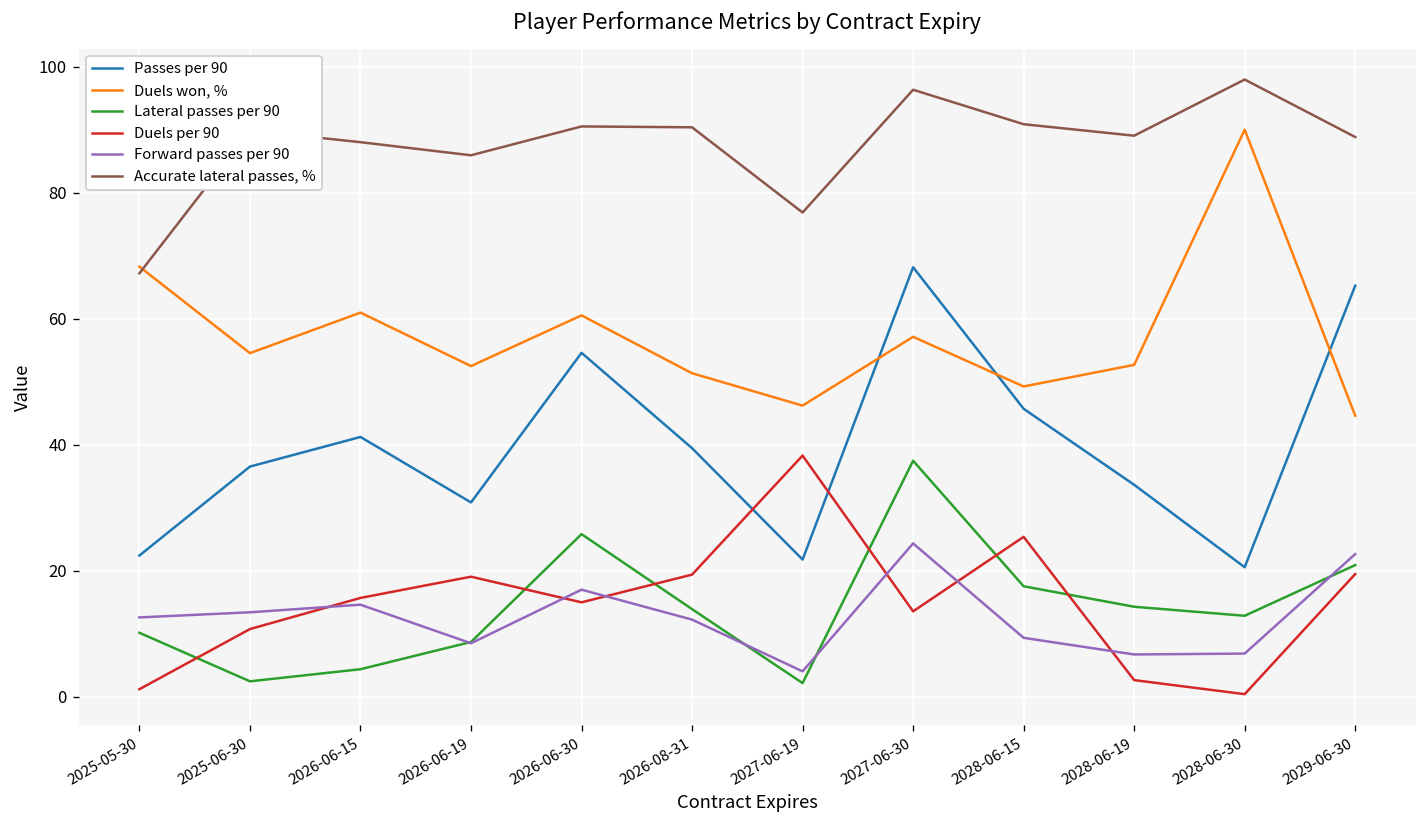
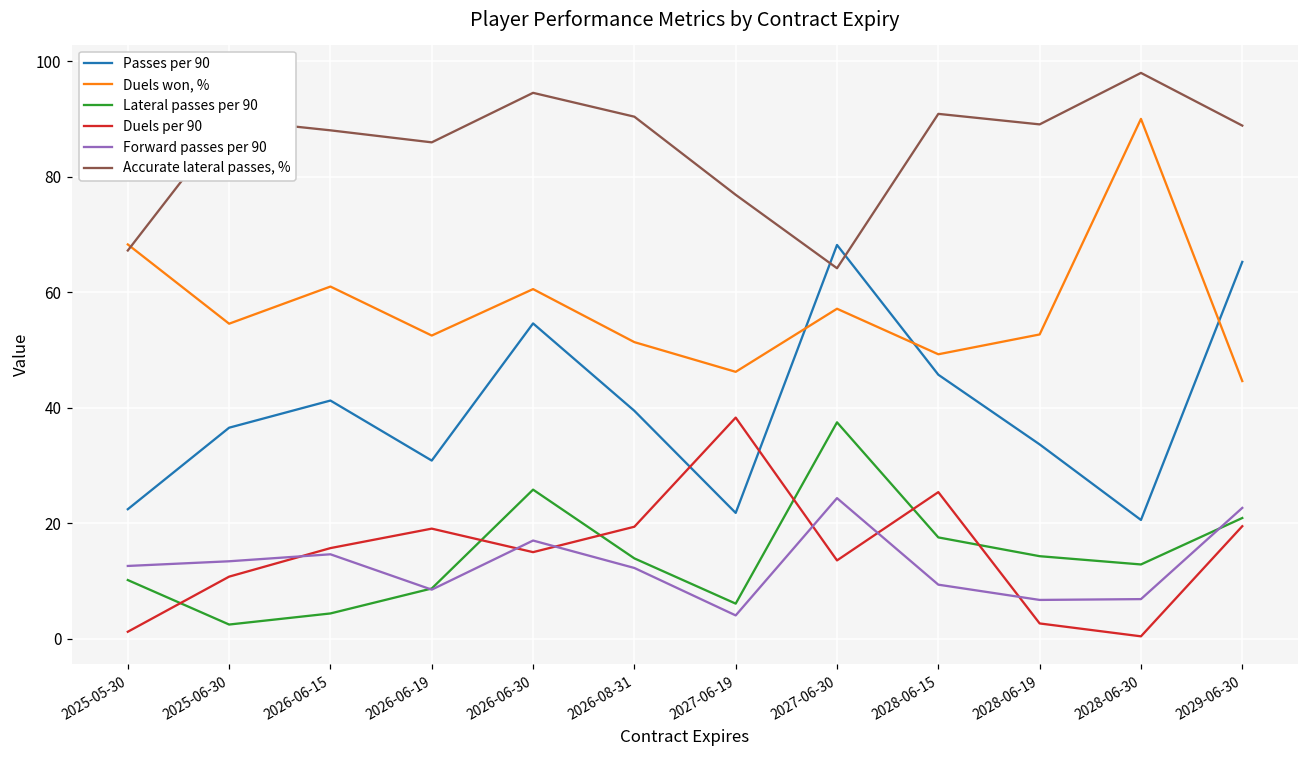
Accurate lateral passes, %, 2026-06-30: 91 -> 95
Lateral passes per 90, 2027-06-19: 2 -> 6
Accurate lateral passes, %, 2027-06-30: 96 -> 64
